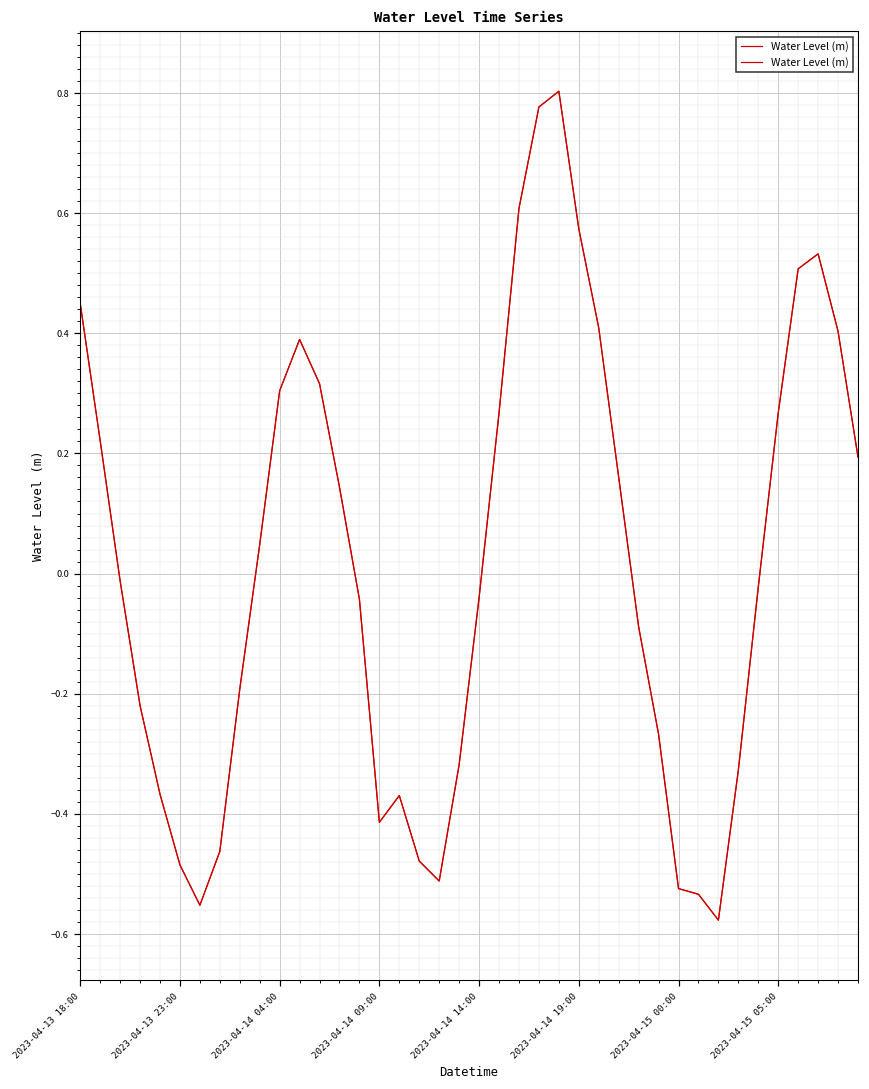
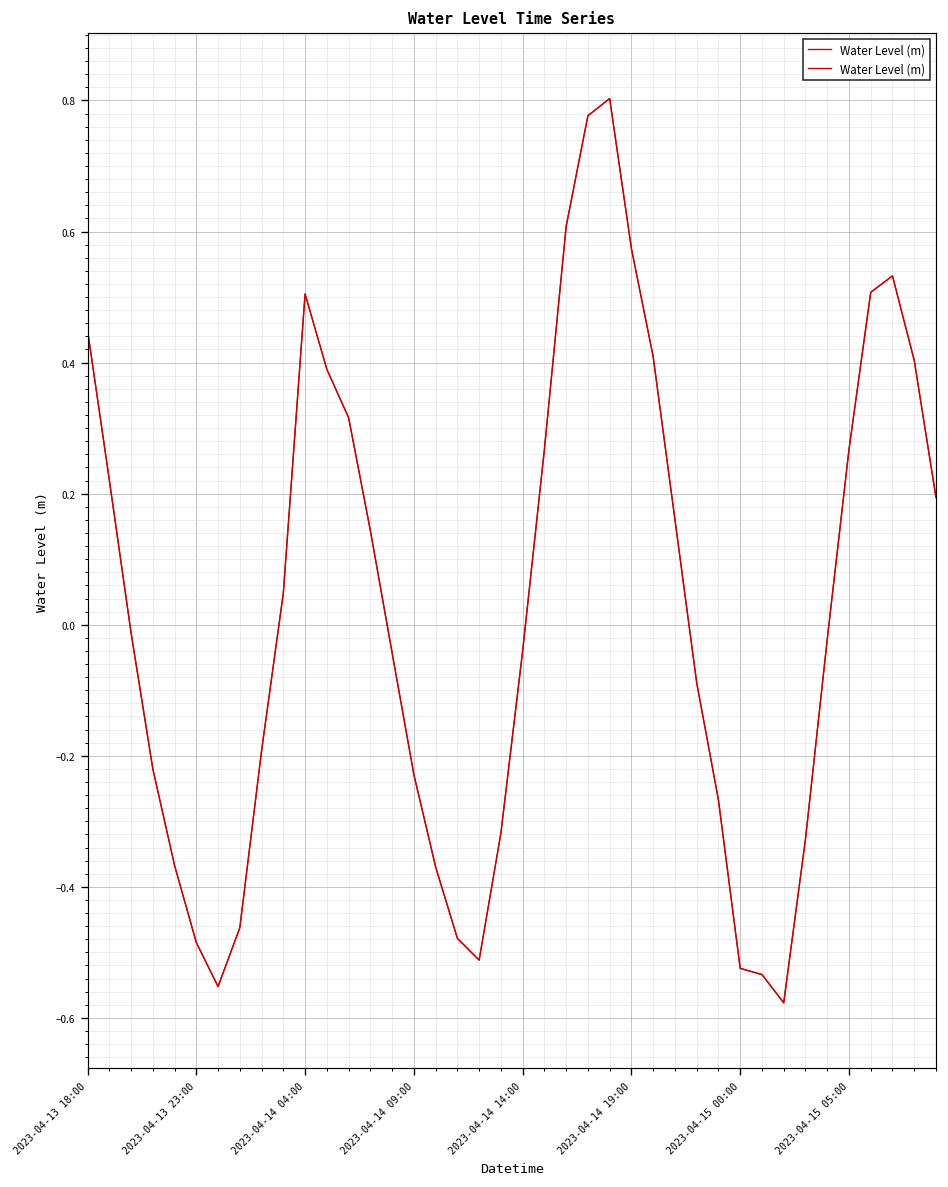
2023-04-14 04:00: 0.30 -> 0.50
2023-04-14 09:00: -0.41 -> -0.23
